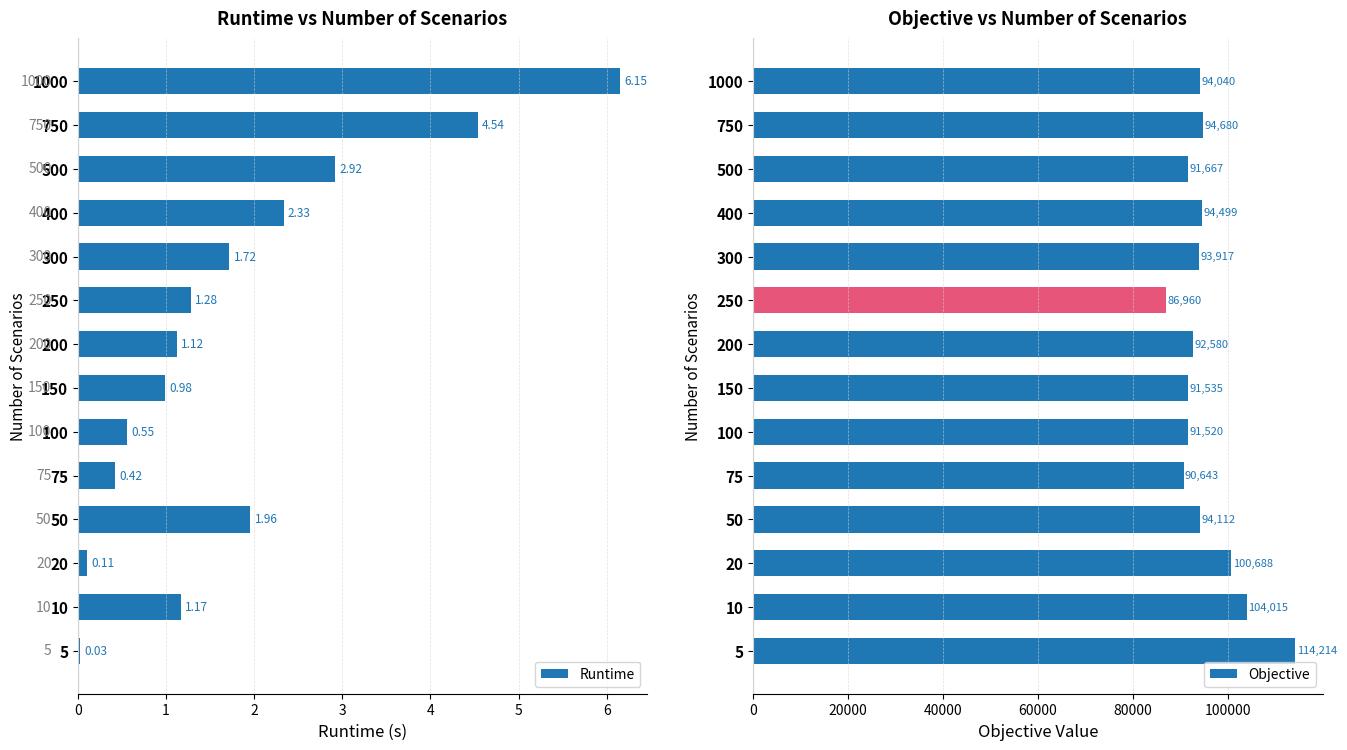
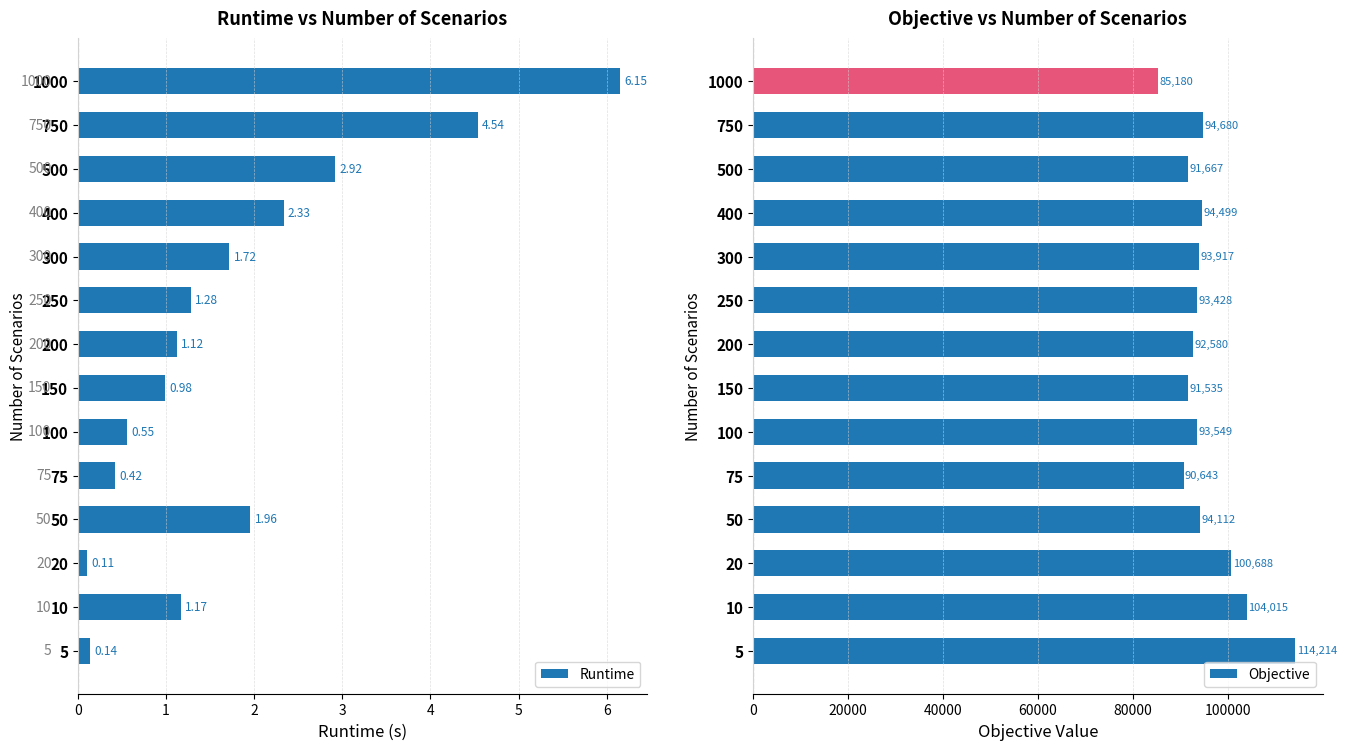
Runtime vs Number of Scenarios, 5: 0.03 -> 0.14
Objective vs Number of Scenarios, 1000: 94,040 -> 85,180
Objective vs Number of Scenarios, 250: 86,960 -> 93,428
Objective vs Number of Scenarios, 100: 91,520 -> 93,549
